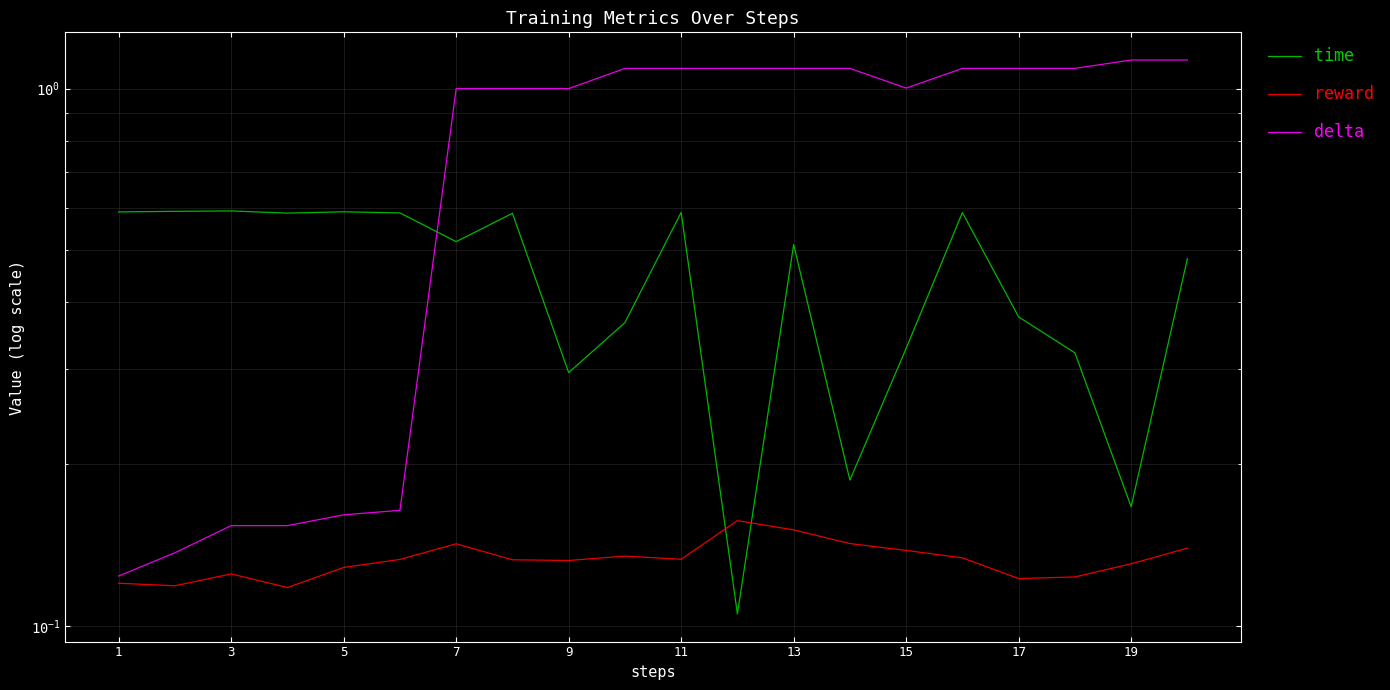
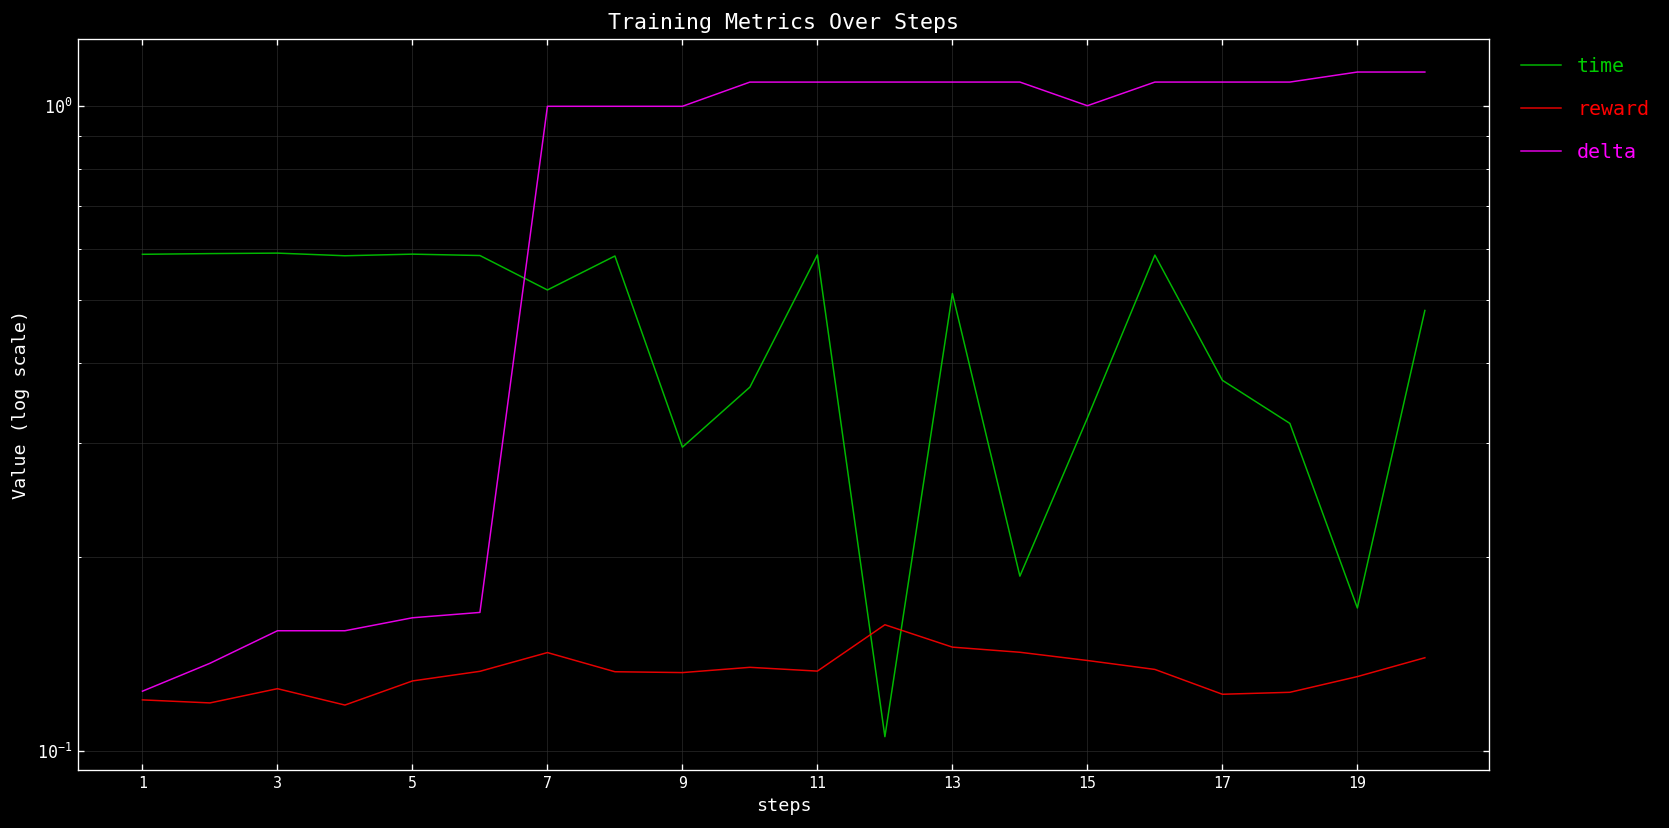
reward, 13: 0.151 -> 0.145
